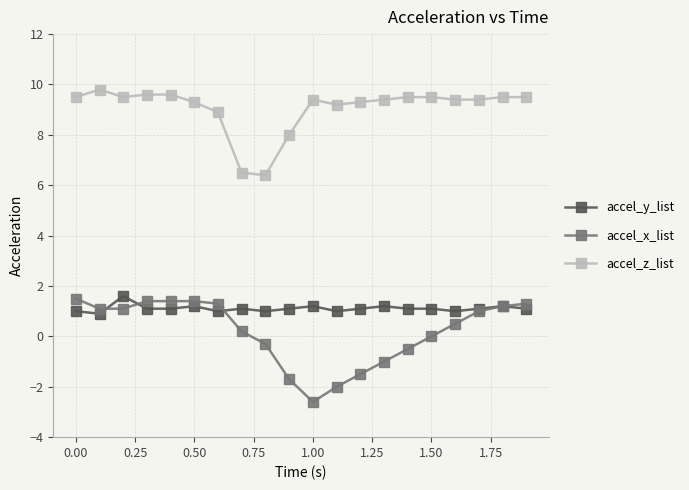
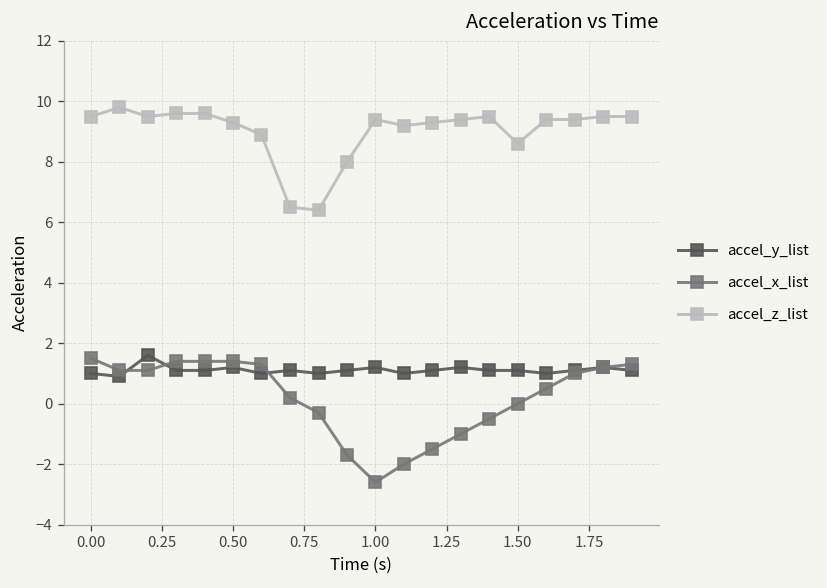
accel_z_list, 1.50: 9.5 -> 8.6
